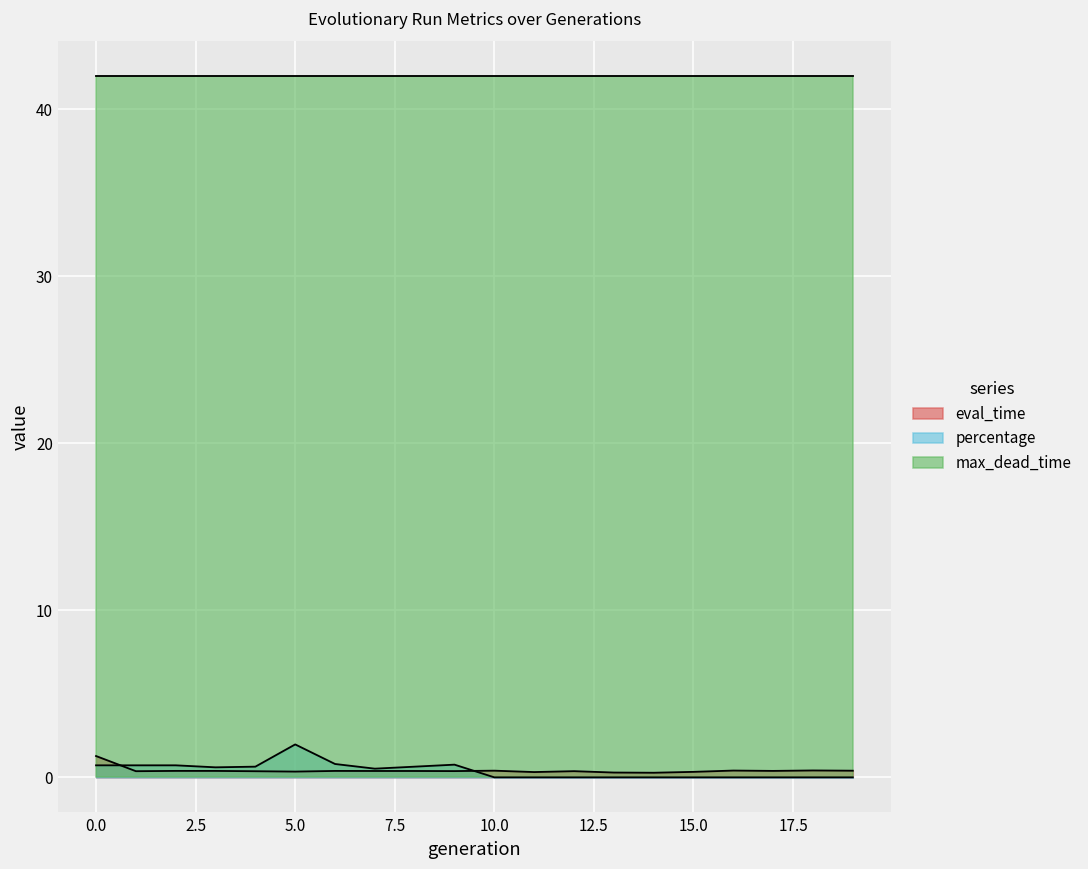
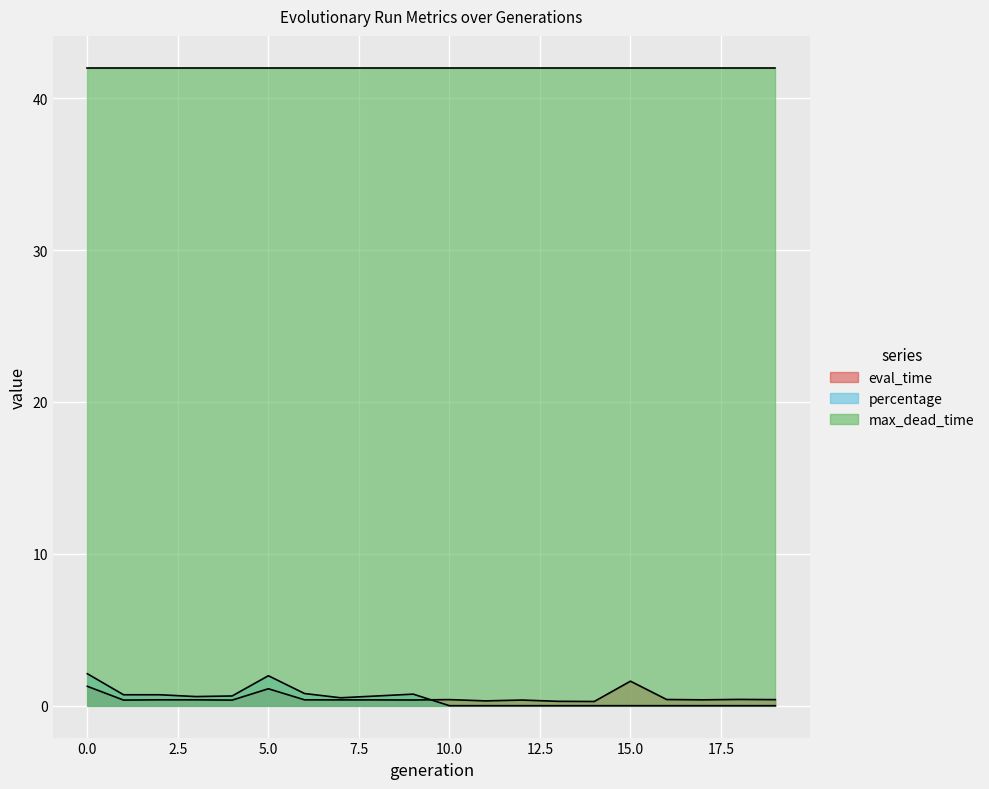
percentage, 0.0: 0.7 -> 2.1
eval_time, 5.0: 0.3 -> 1.1
eval_time, 15.0: 0.3 -> 1.6
